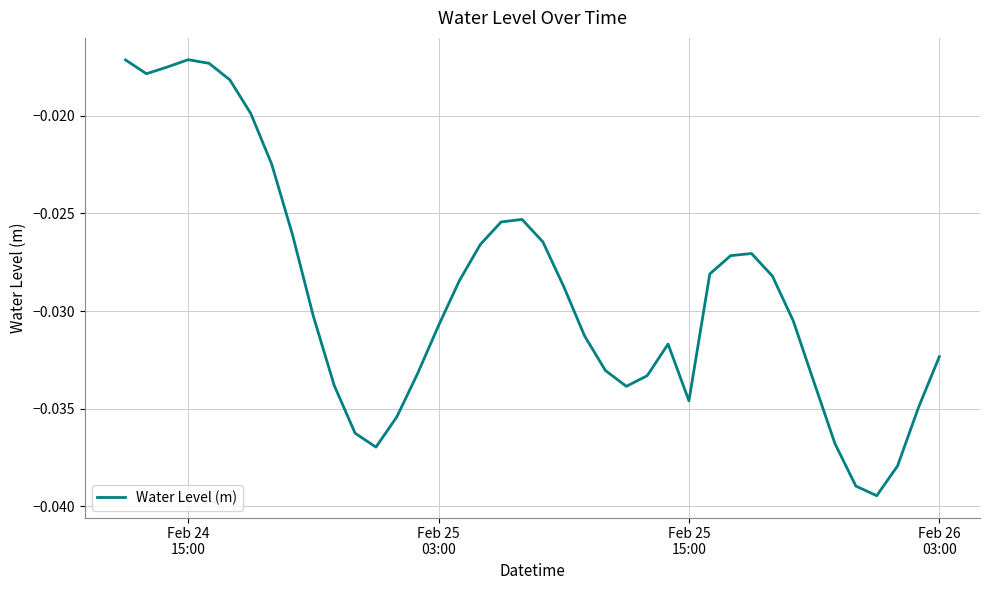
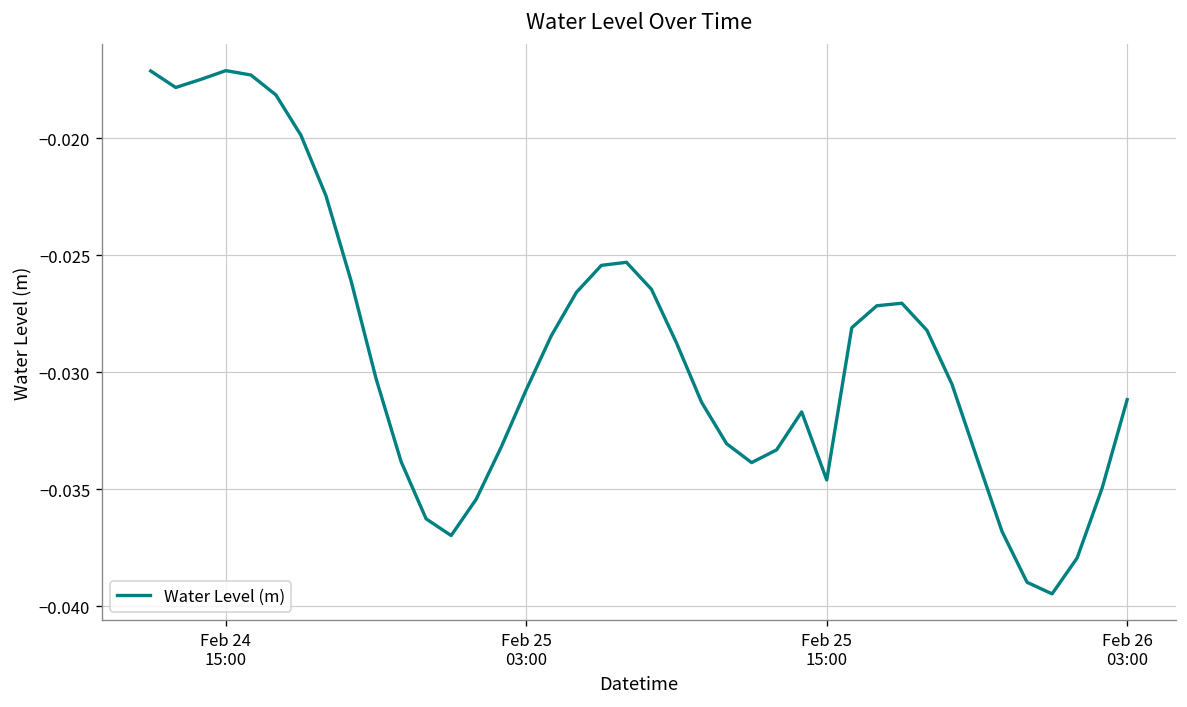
Feb 26 03:00: -0.0323 -> -0.0312
